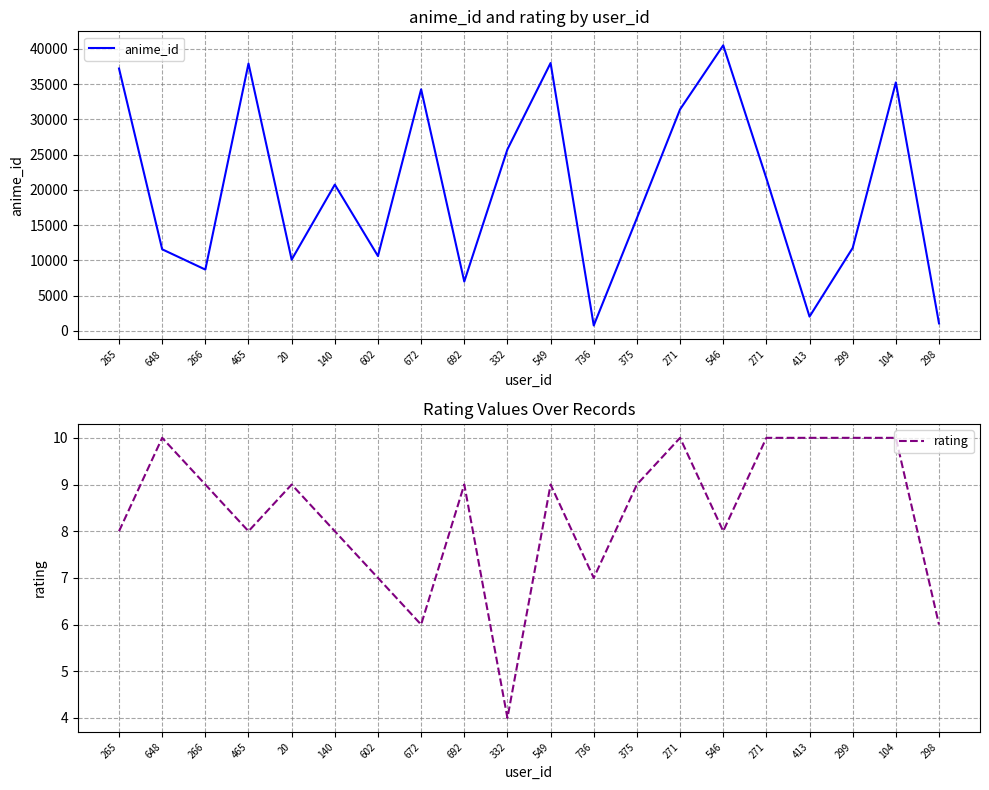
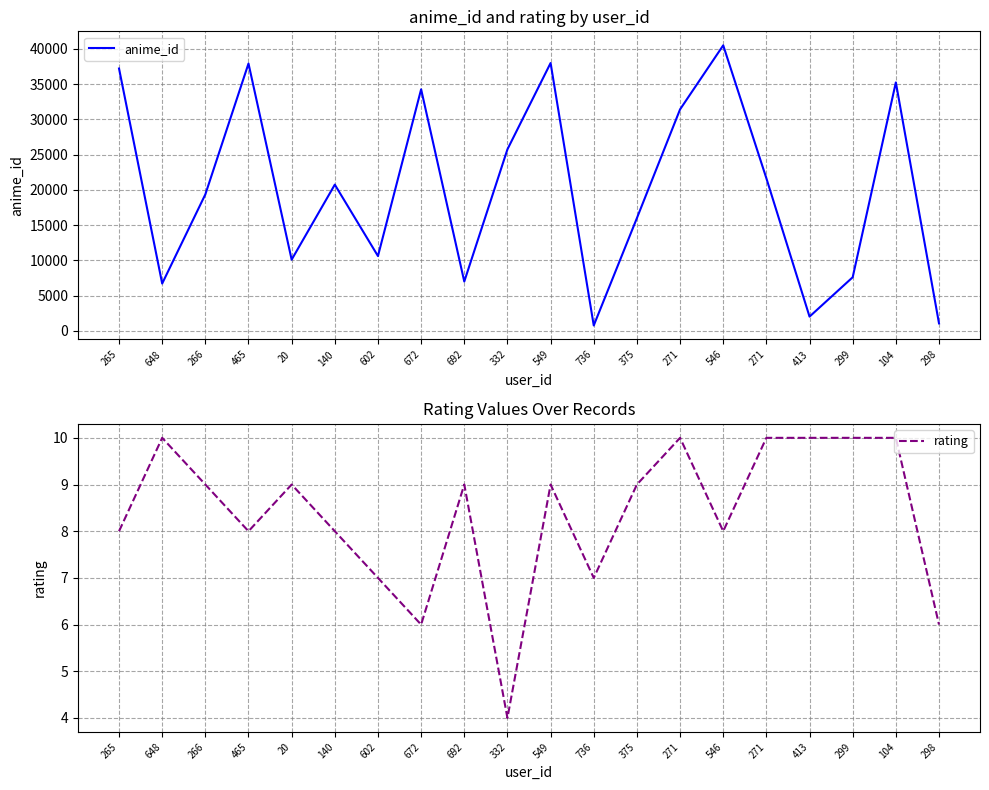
anime_id and rating by user_id, 648: 12000 -> 7000
anime_id and rating by user_id, 266: 9000 -> 19000
anime_id and rating by user_id, 299: 12000 -> 8000
